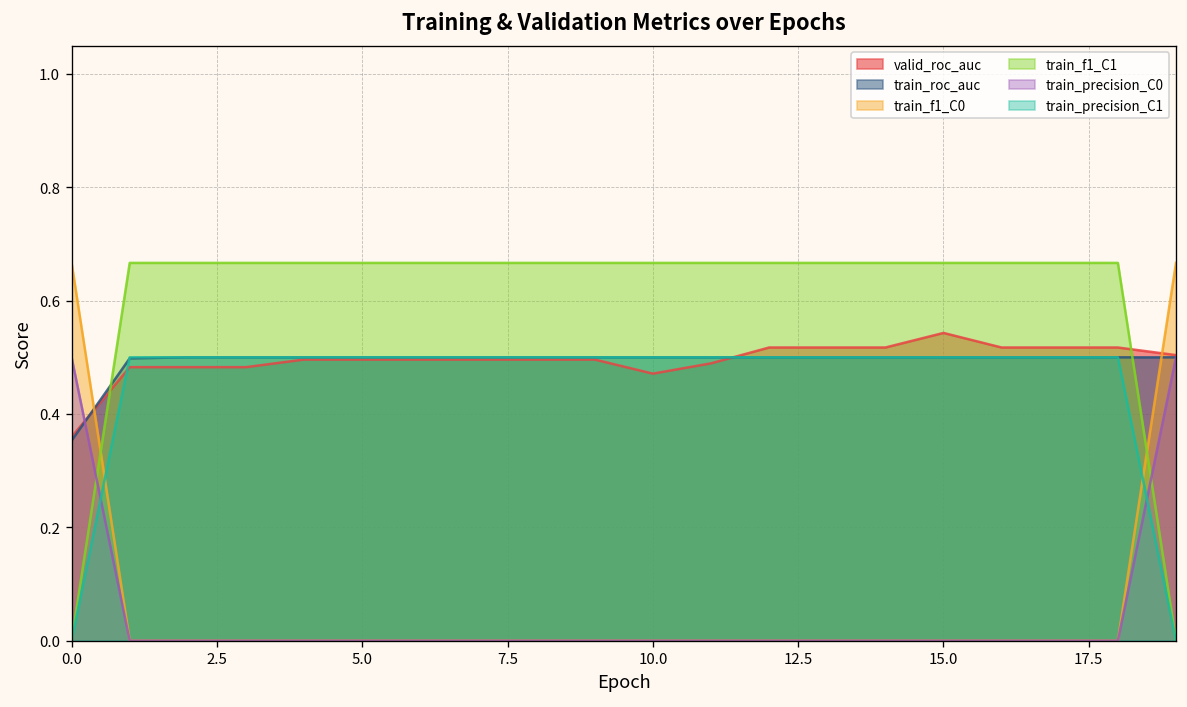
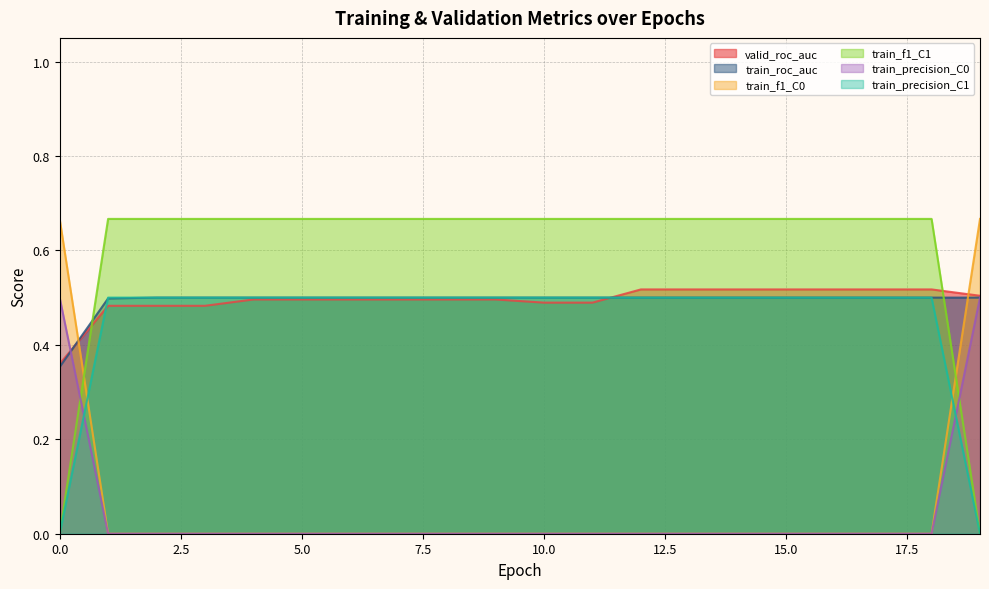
valid_roc_auc, 10.0: 0.47 -> 0.49
valid_roc_auc, 15.0: 0.54 -> 0.52
